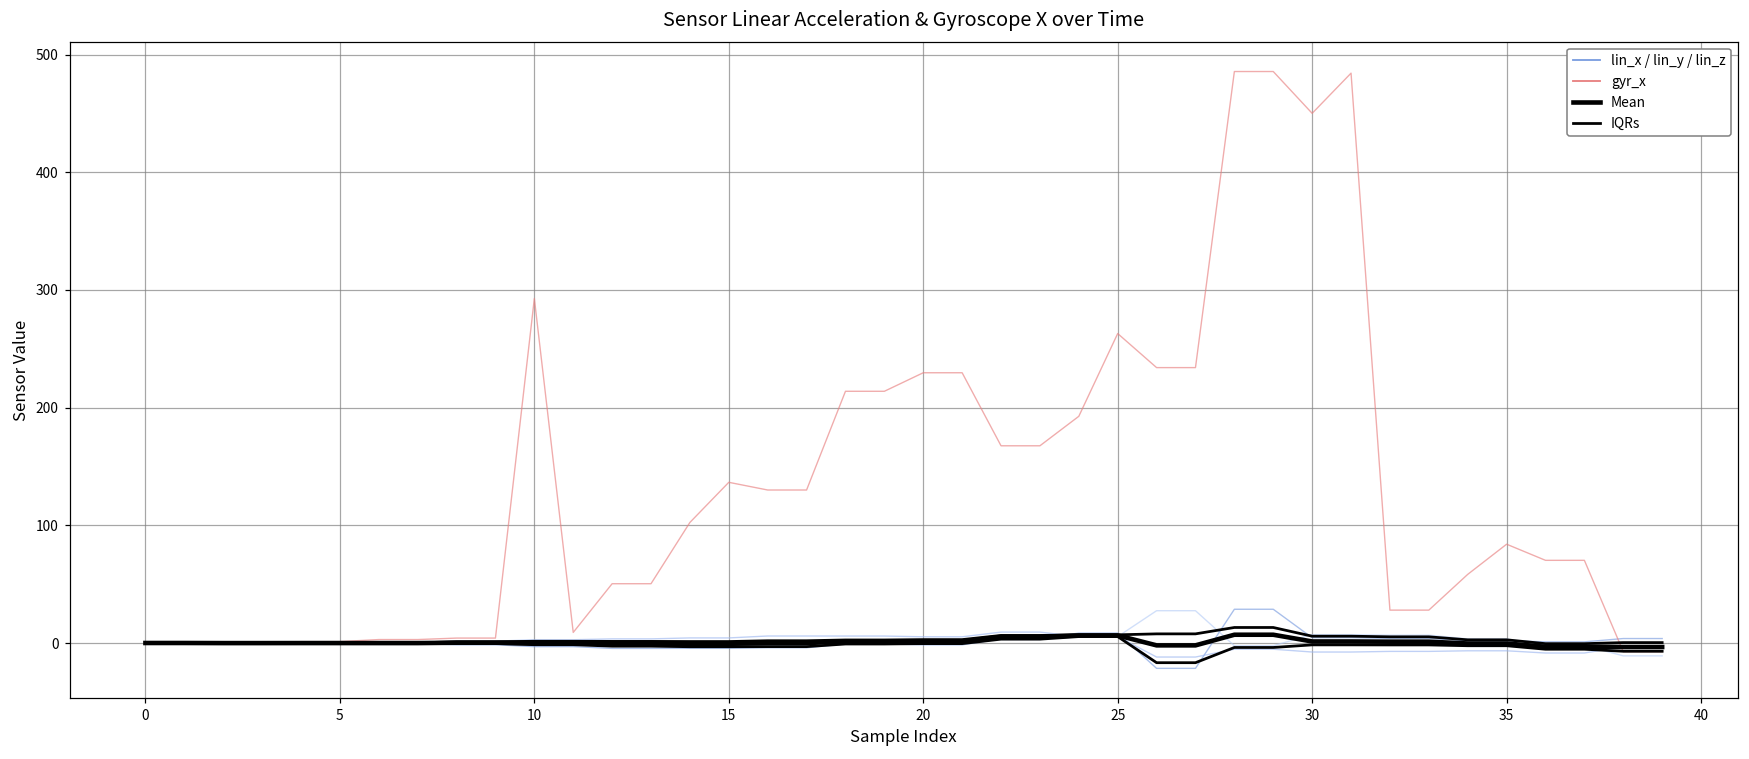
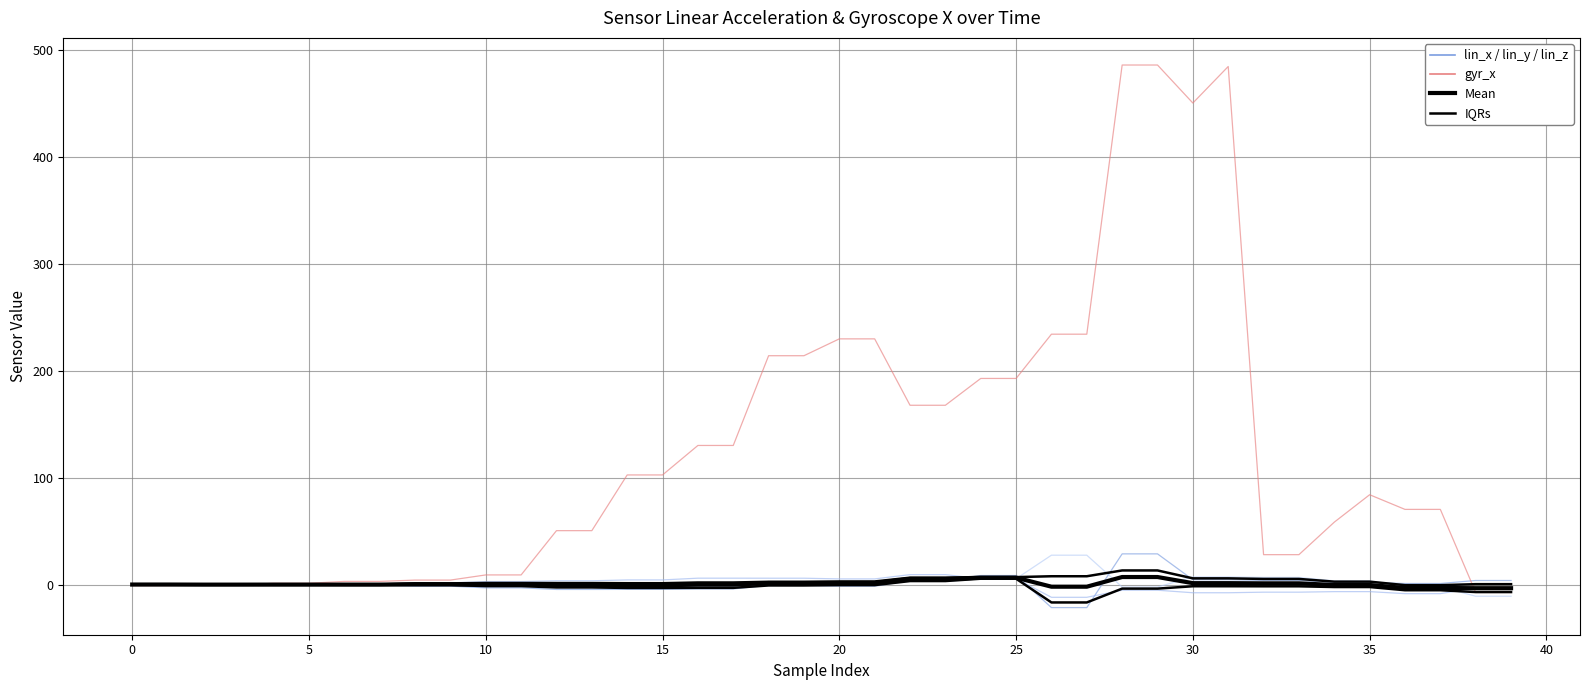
gyr_x, 10: 293 -> 9
gyr_x, 15: 137 -> 103
gyr_x, 25: 263 -> 193
